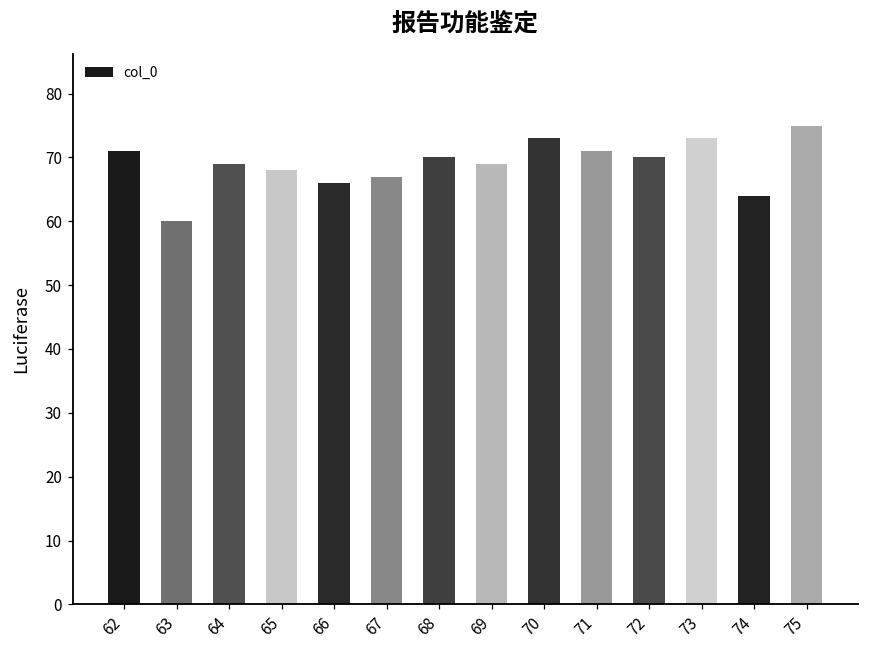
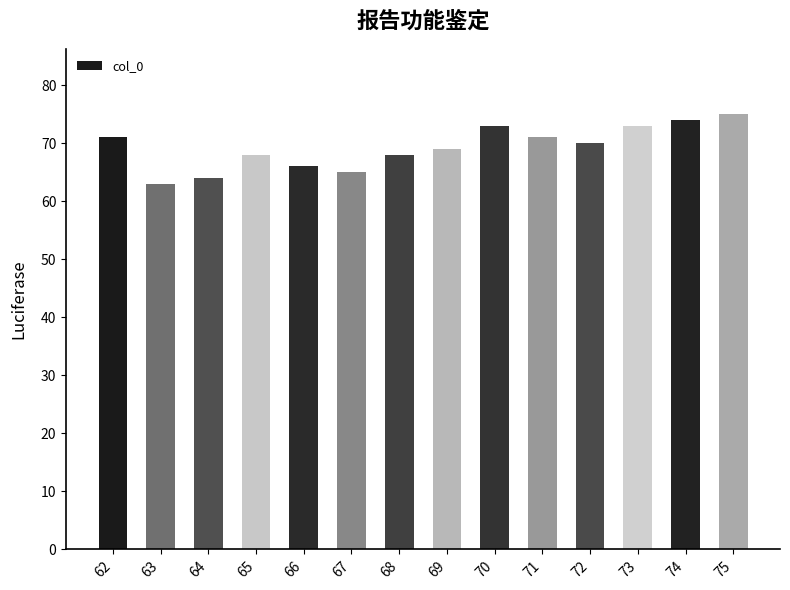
63: 60 -> 63
64: 69 -> 64
67: 67 -> 65
68: 70 -> 68
74: 64 -> 74
